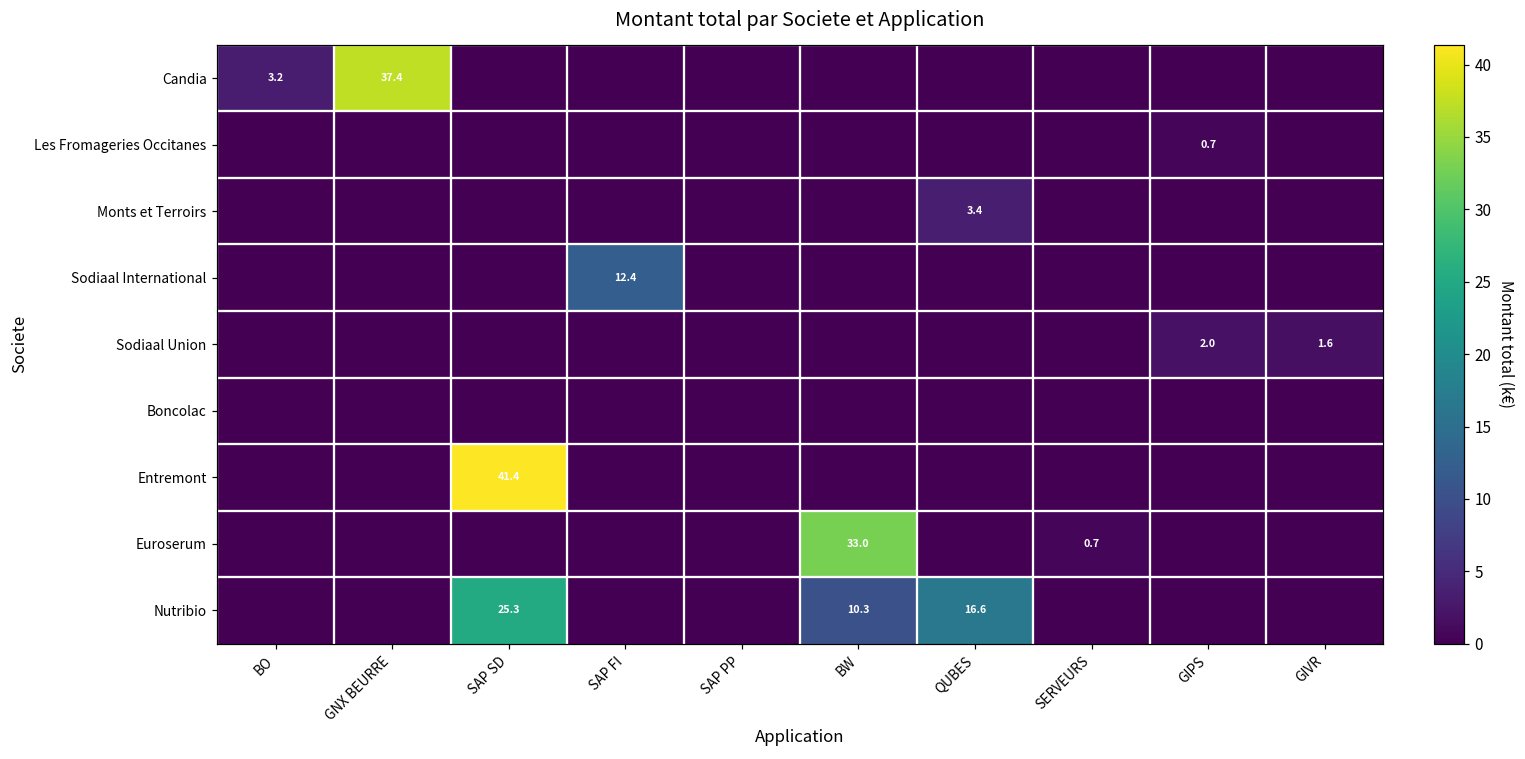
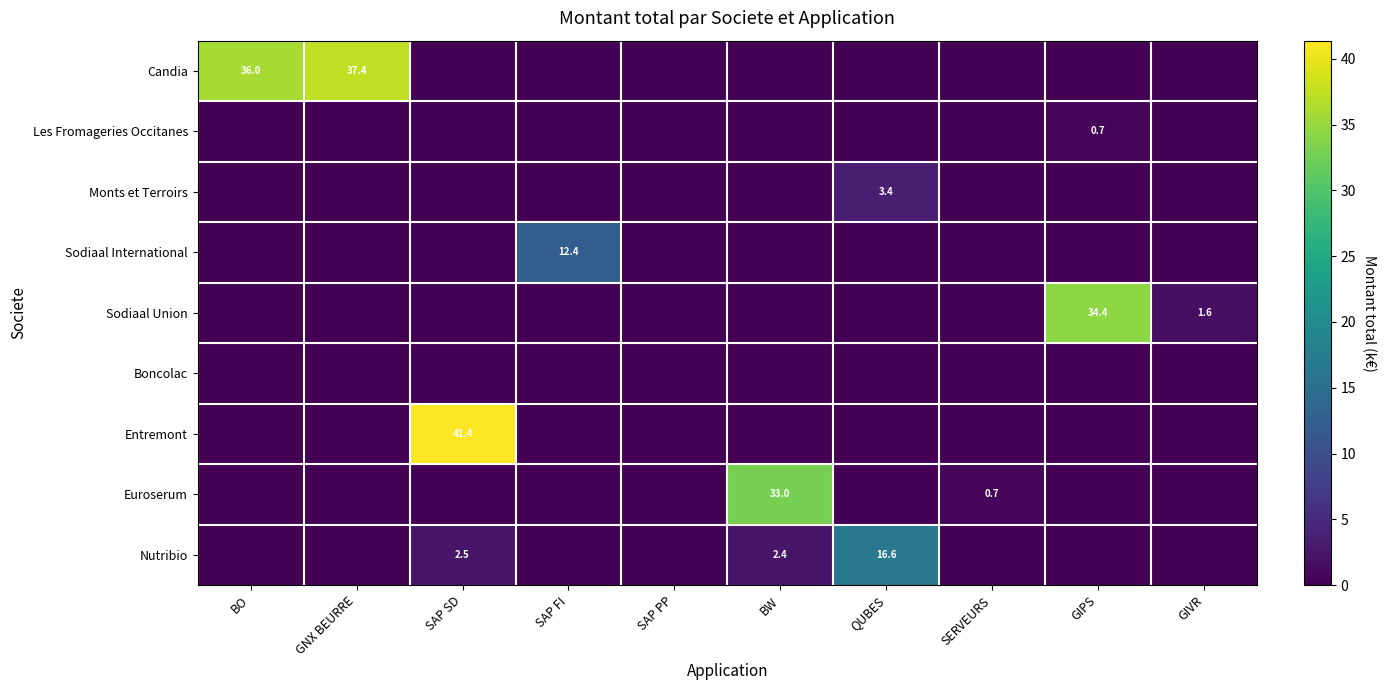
Candia, BO: 3.2 -> 36.0
Sodiaal Union, GIPS: 2.0 -> 34.4
Nutribio, SAP SD: 25.3 -> 2.5
Nutribio, BW: 10.3 -> 2.4
